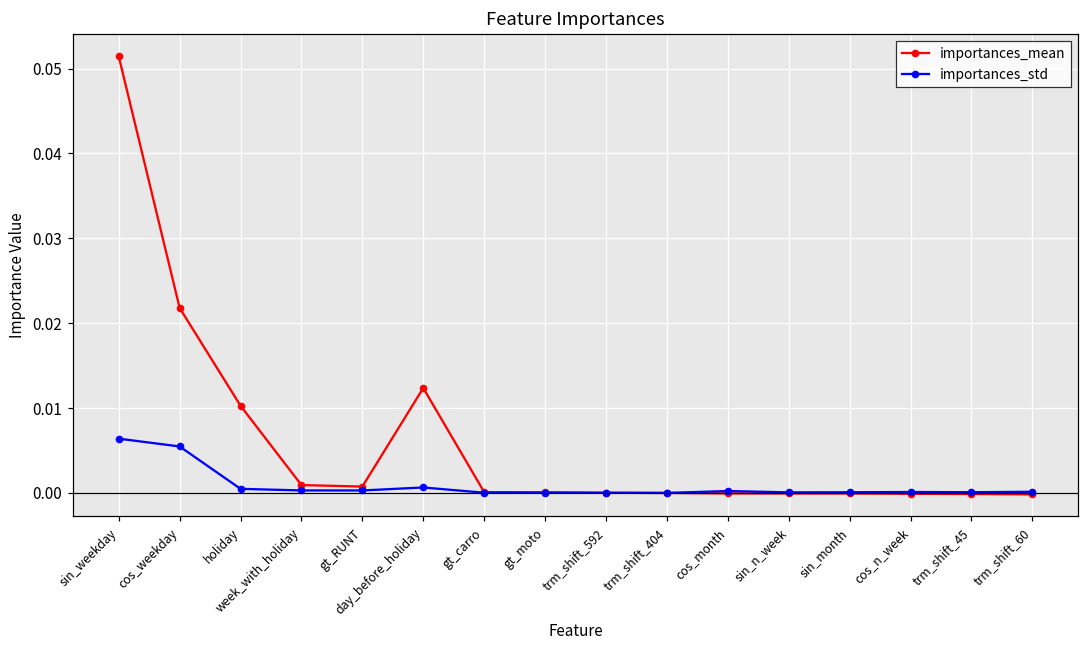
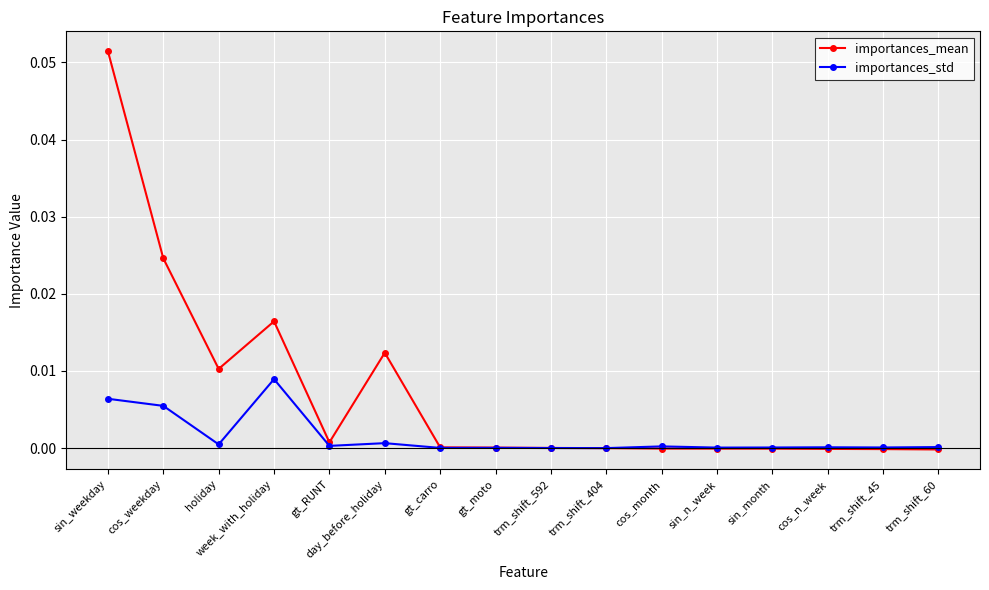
importances_mean, cos_weekday: 0.022 -> 0.025
importances_mean, week_with_holiday: 0.001 -> 0.016
importances_std, week_with_holiday: 0.000 -> 0.009
